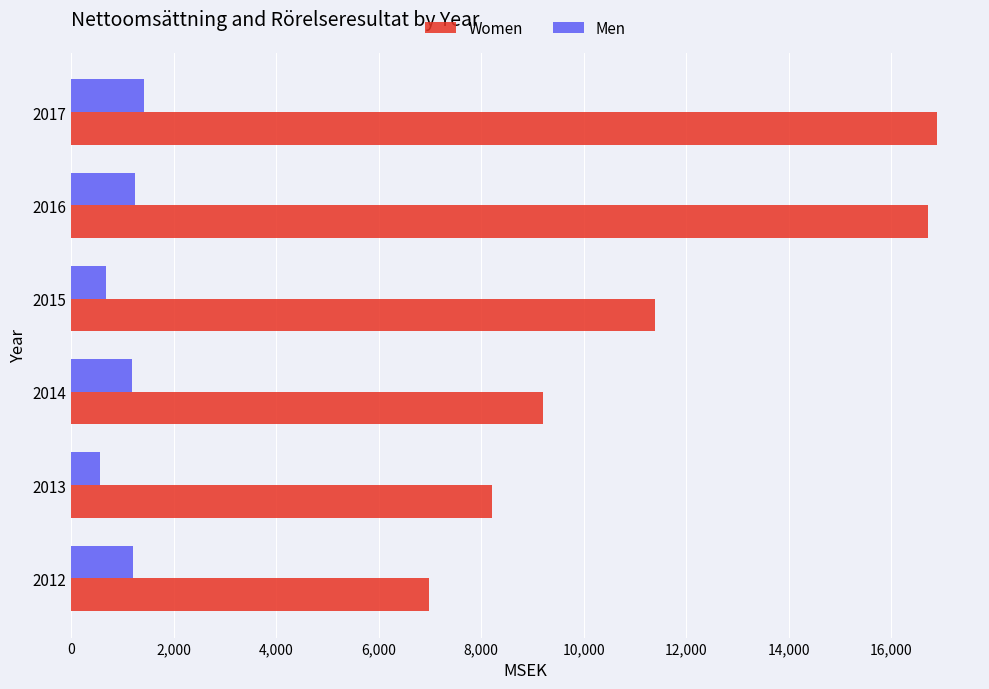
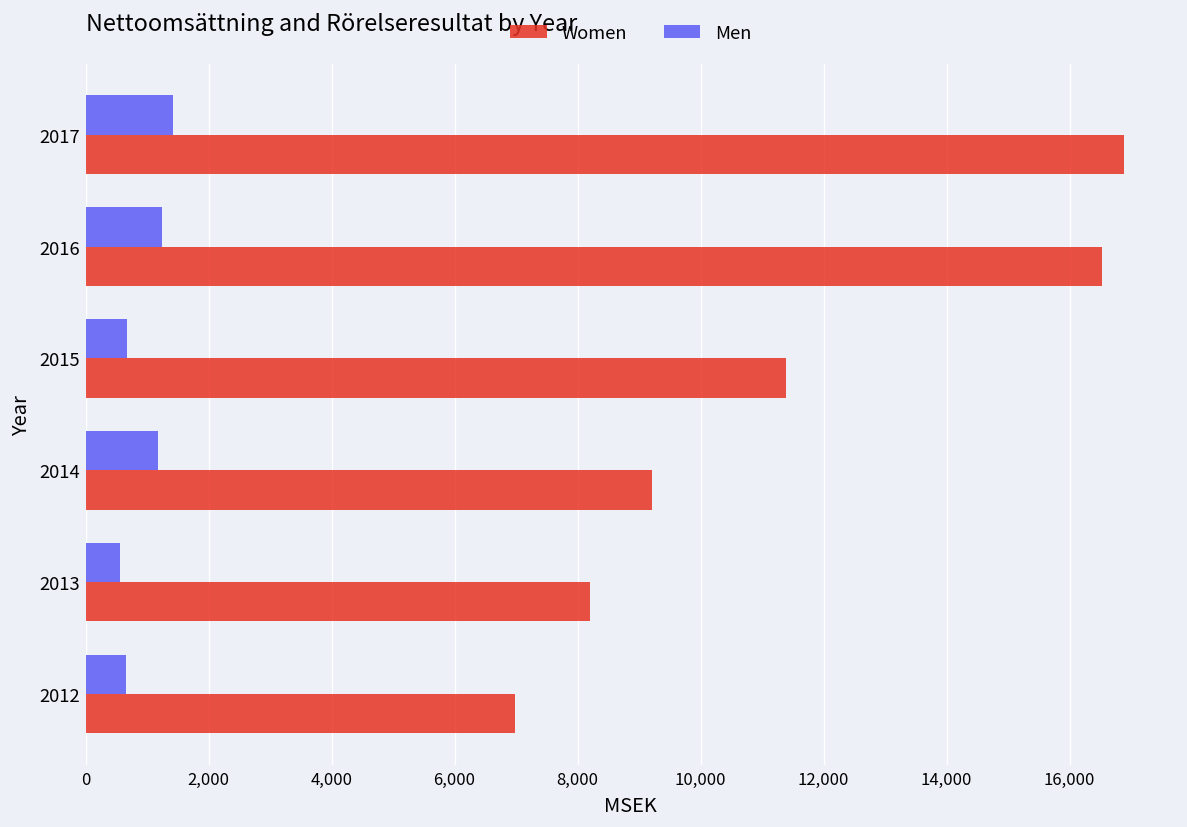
Women, 2016: 16,700 -> 16,500
Men, 2012: 1,200 -> 700
